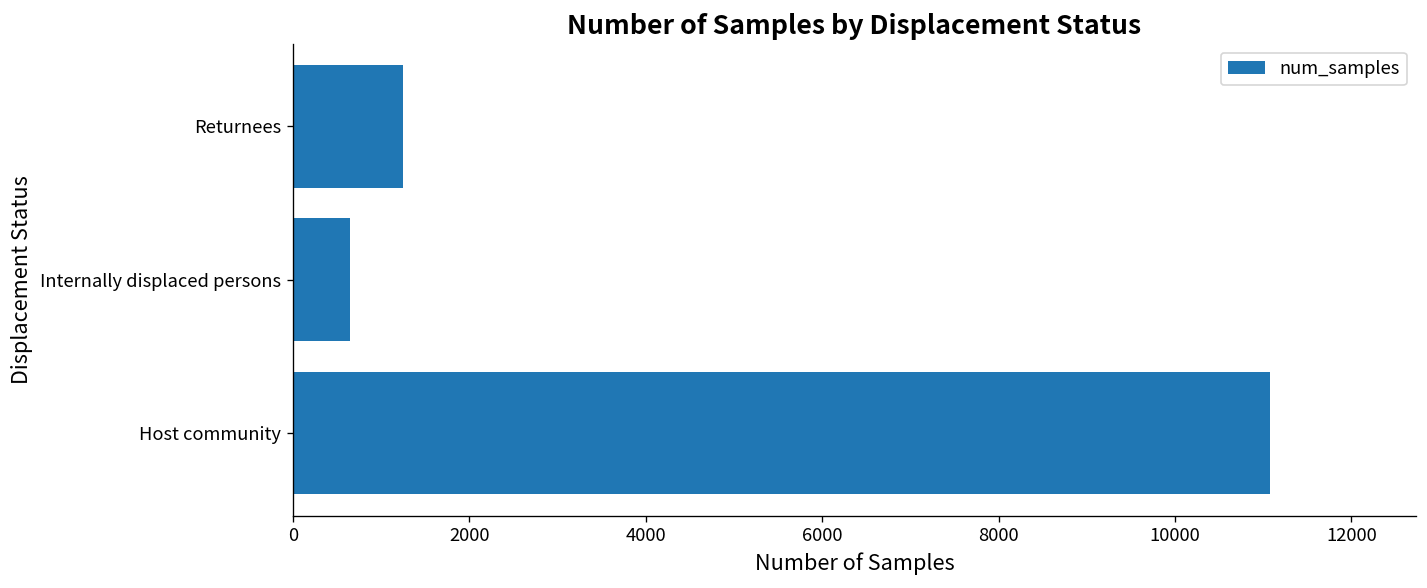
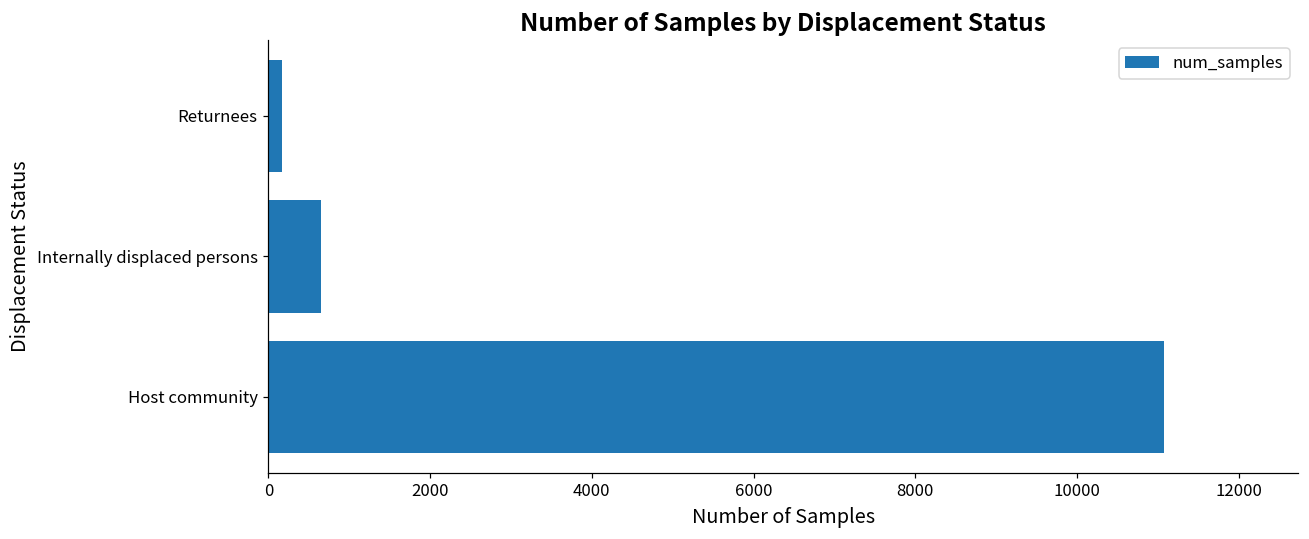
Returnees: 1300 -> 200
